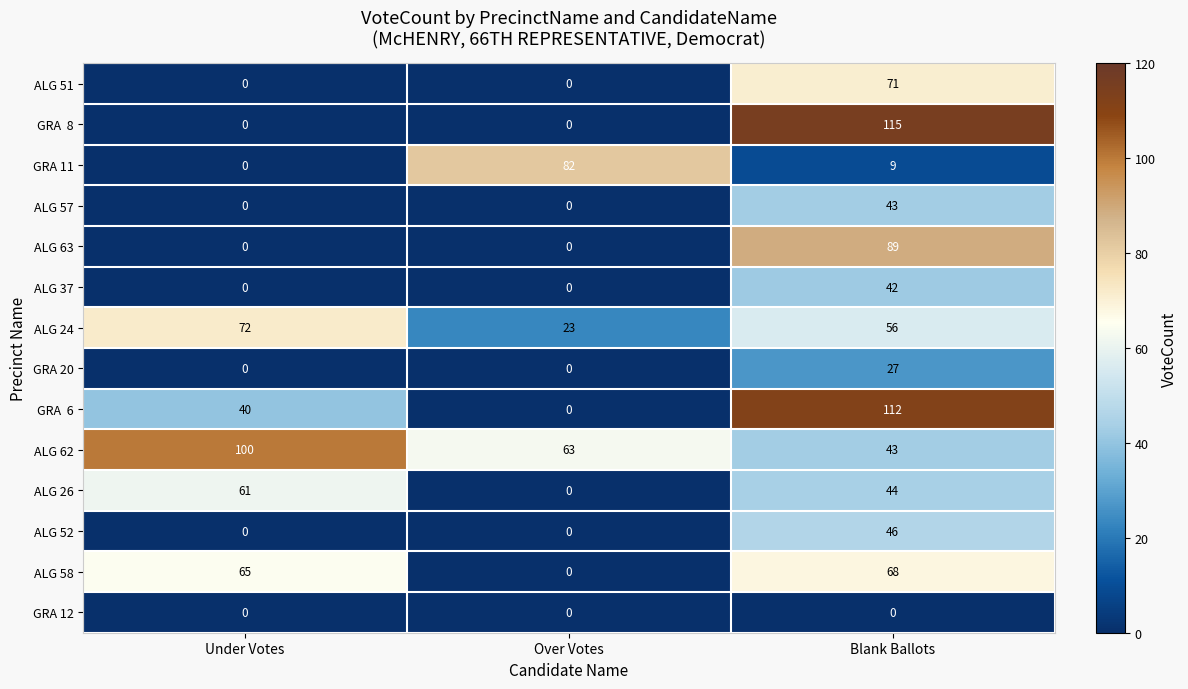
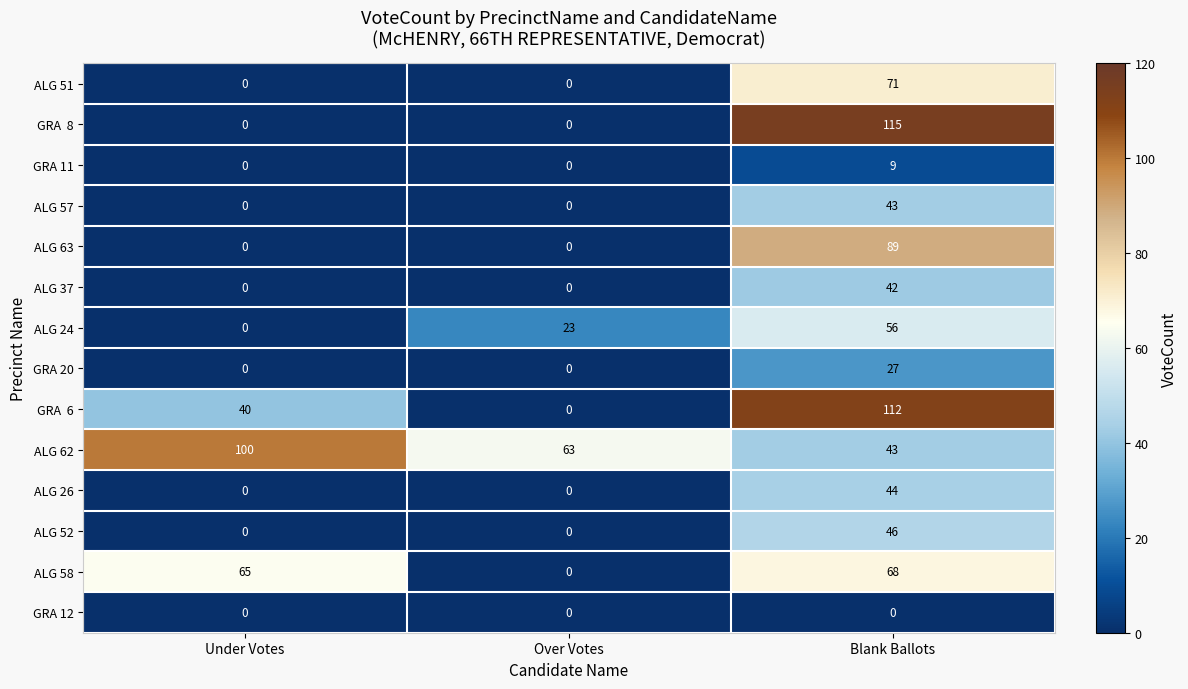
GRA 11, Over Votes: 82 -> 0
ALG 24, Under Votes: 72 -> 0
ALG 26, Under Votes: 61 -> 0
